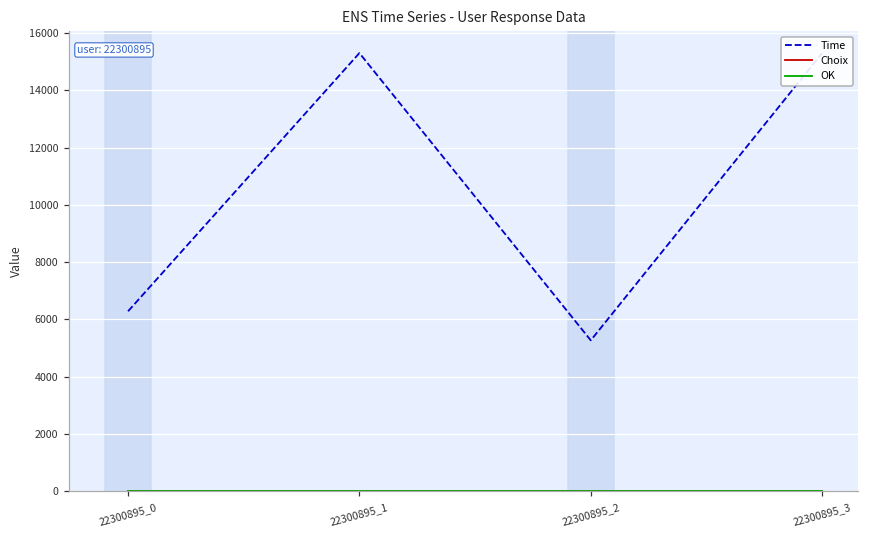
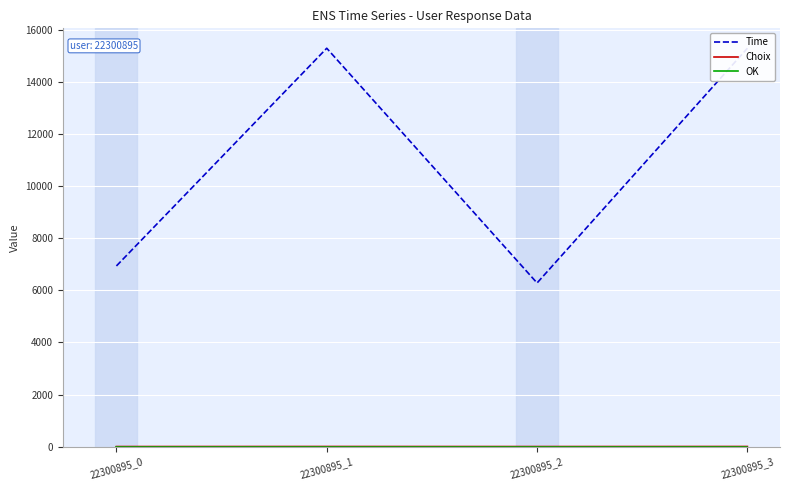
Time, 22300895_0: 6300 -> 6900
Time, 22300895_2: 5300 -> 6300
